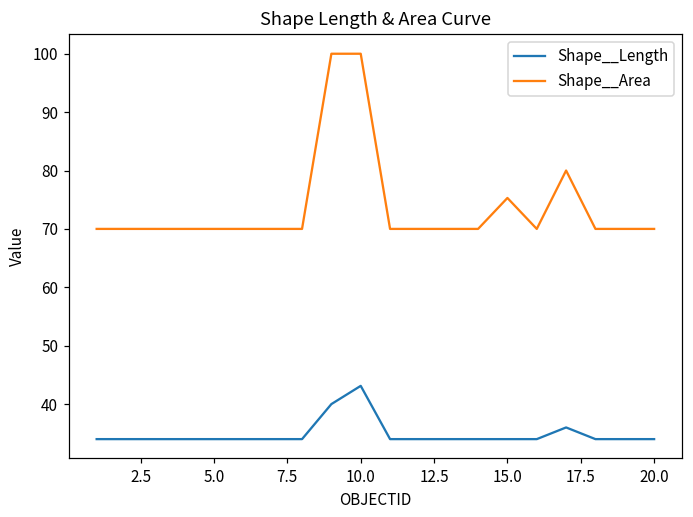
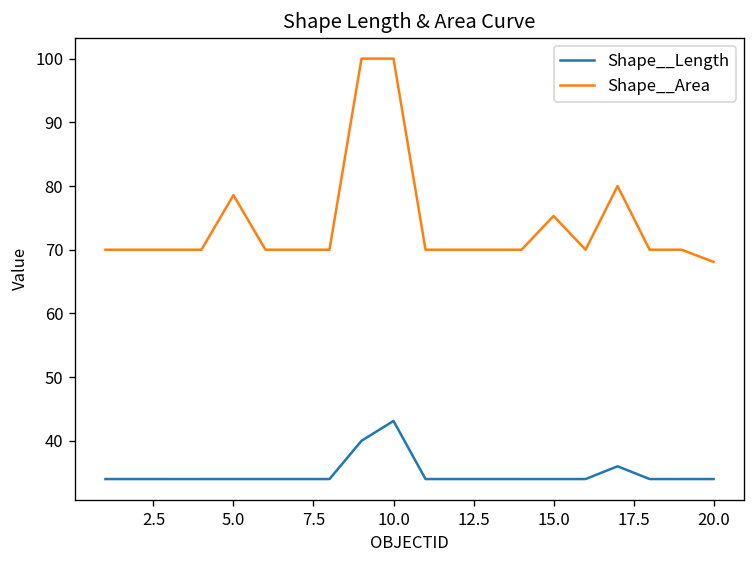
Shape__Area, 5.0: 70 -> 79
Shape__Area, 20.0: 70 -> 68
